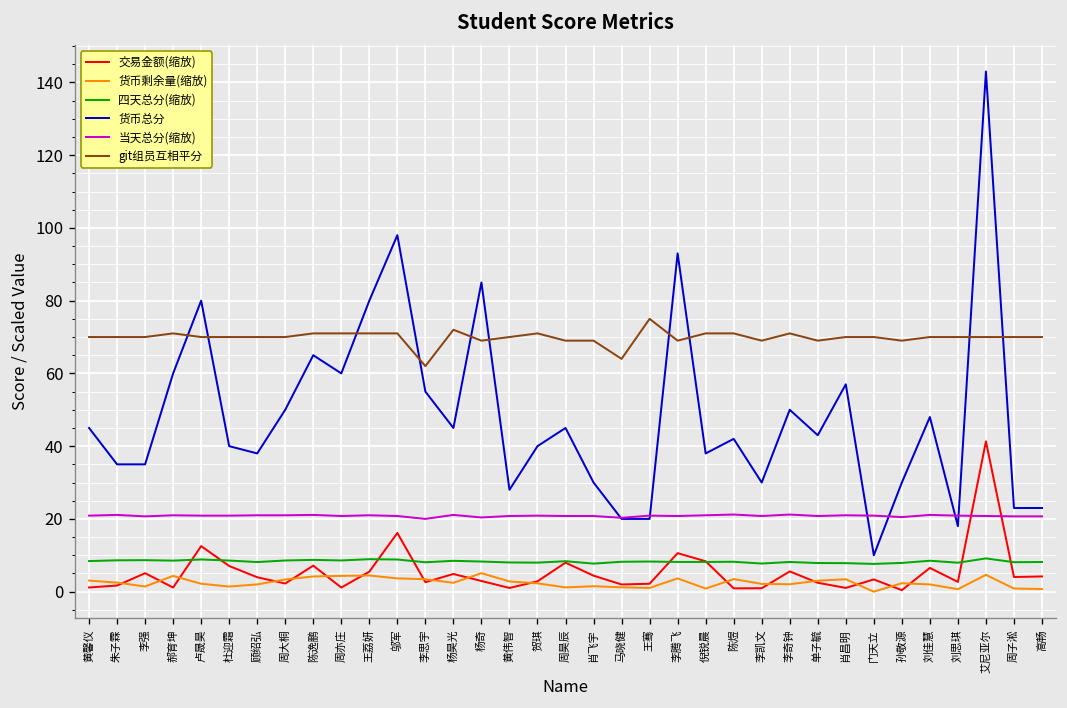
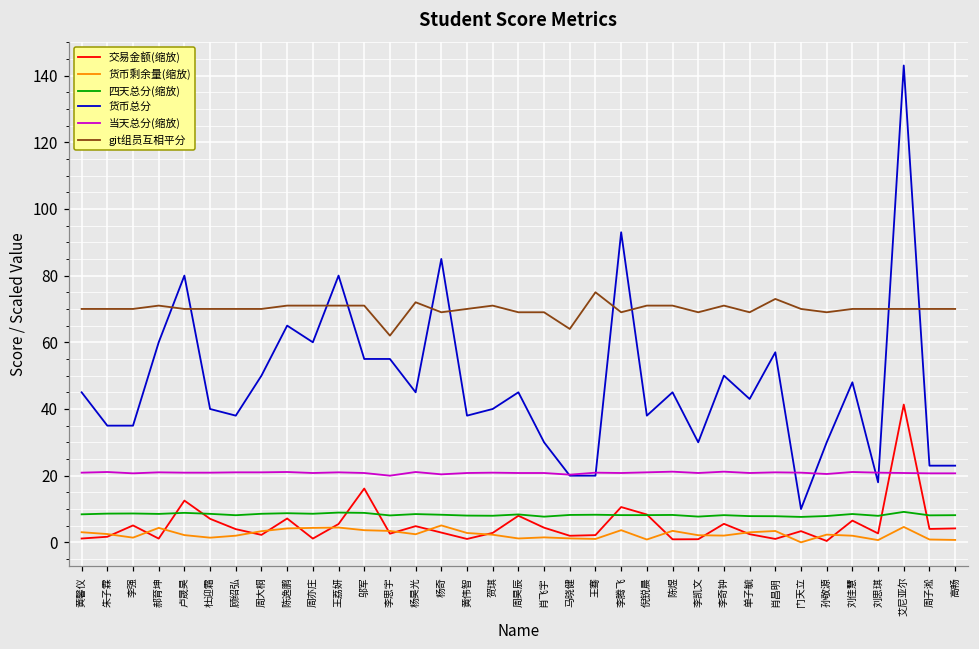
货币总分, 邬军: 98 -> 55
货币总分, 黄伟智: 28 -> 38
货币总分, 陈煜: 42 -> 45
git组员互相平分, 肖昌明: 70 -> 73
